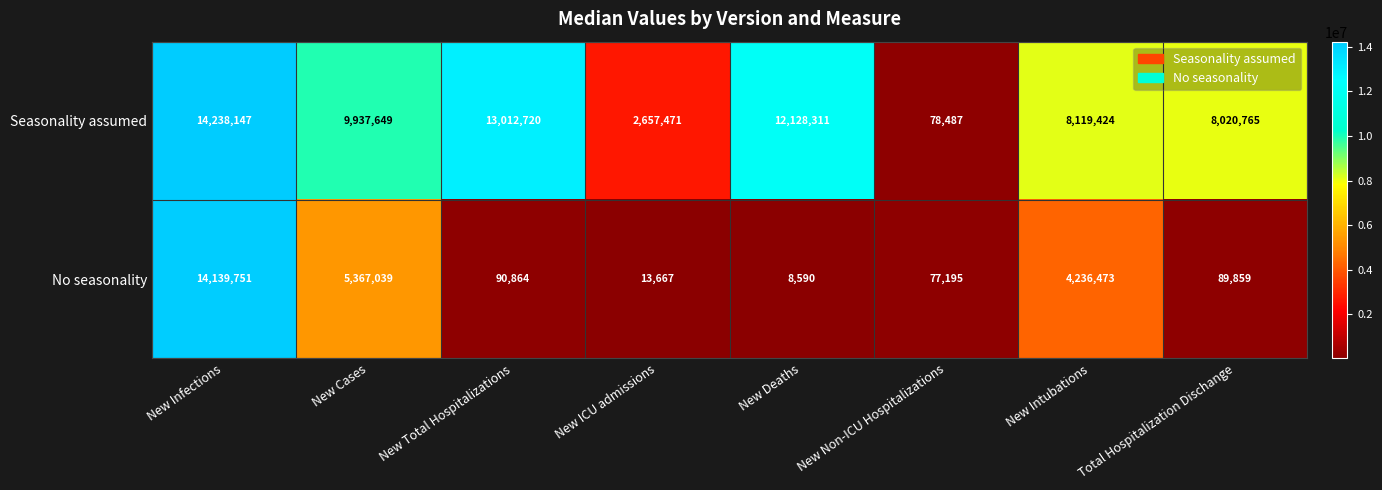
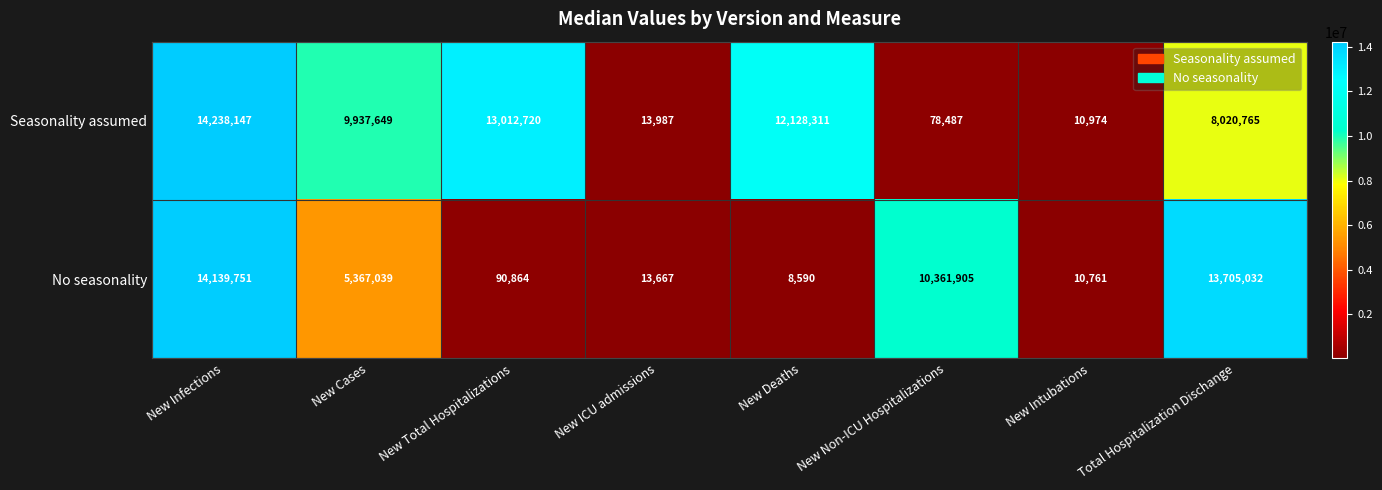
Seasonality assumed, New ICU admissions: 2,657,471 -> 13,987
Seasonality assumed, New Intubations: 8,119,424 -> 10,974
No seasonality, New Non-ICU Hospitalizations: 77,195 -> 10,361,905
No seasonality, New Intubations: 4,236,473 -> 10,761
No seasonality, Total Hospitalization Dischange: 89,859 -> 13,705,032
